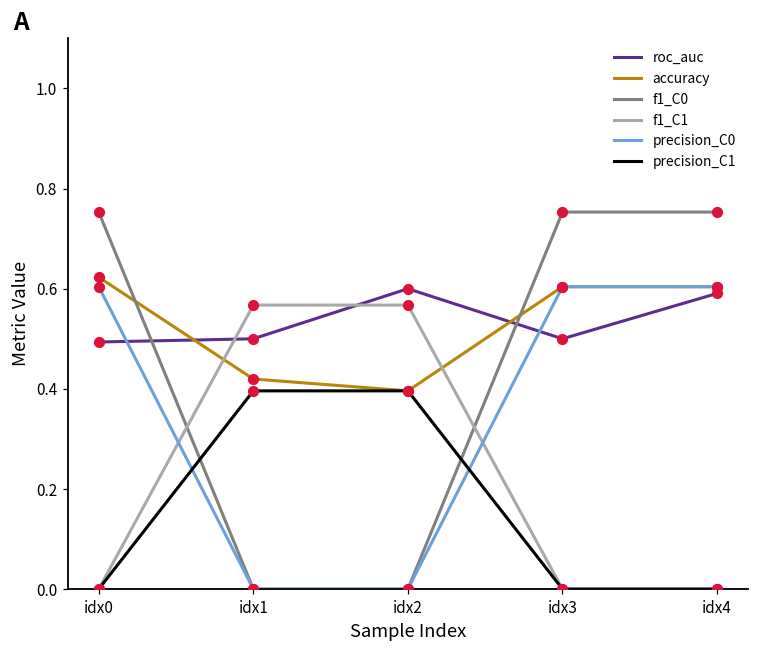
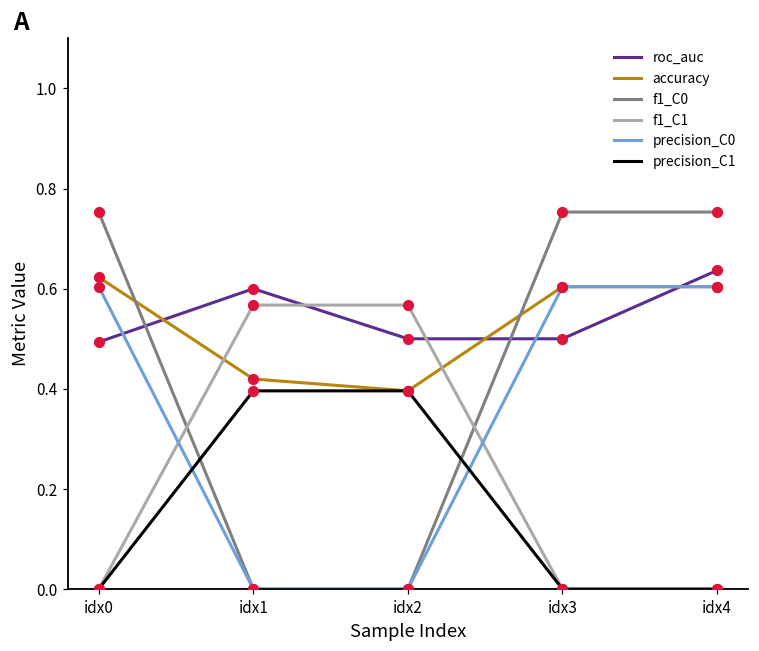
roc_auc, idx1: 0.5 -> 0.6
roc_auc, idx2: 0.6 -> 0.5
roc_auc, idx4: 0.59 -> 0.64
